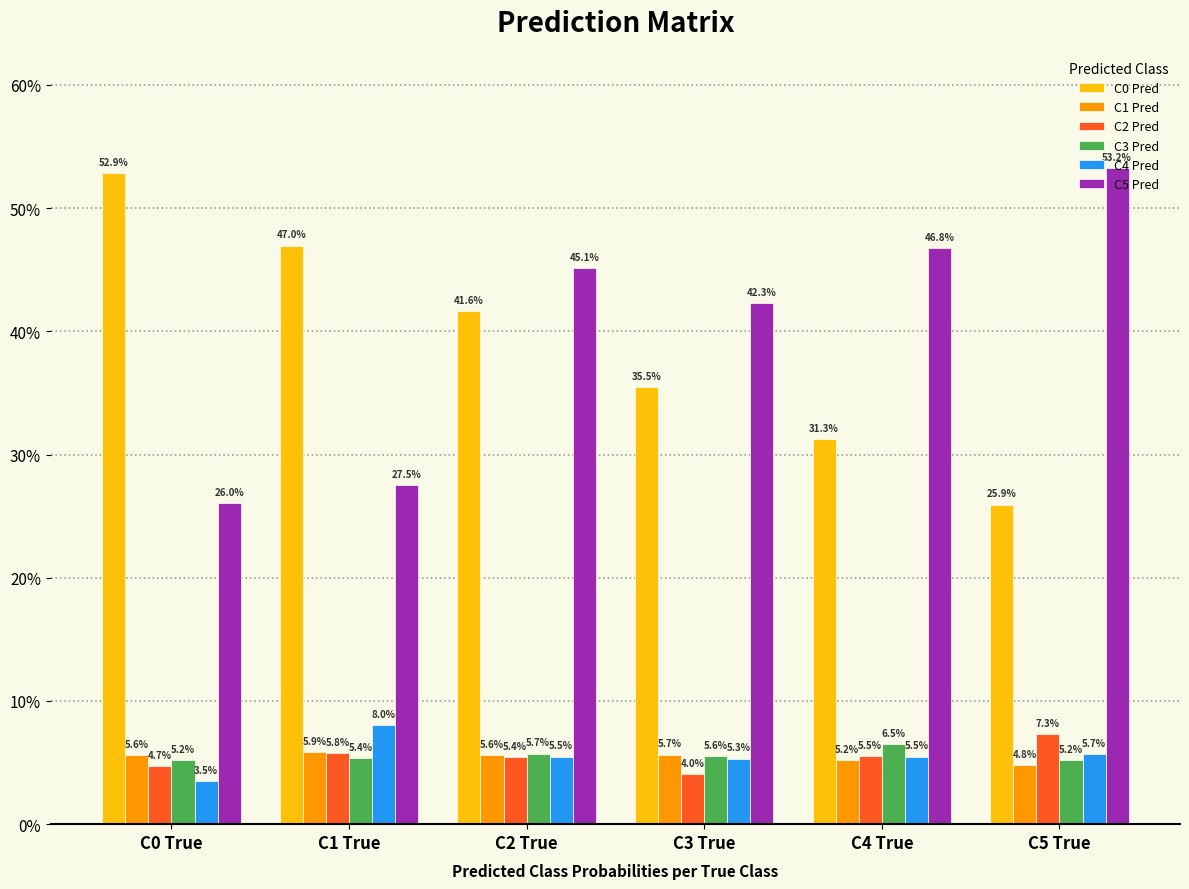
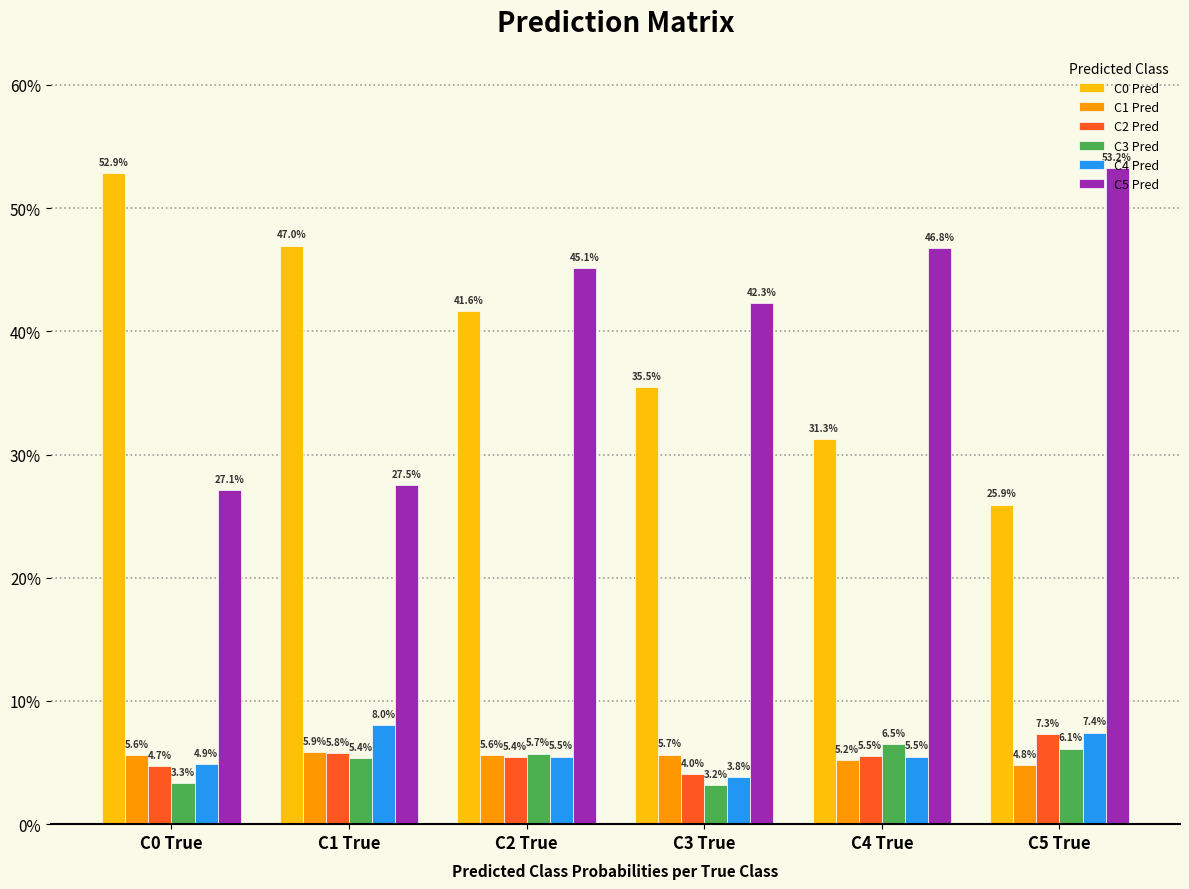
C3 Pred, C0 True: 5.2% -> 3.3%
C4 Pred, C0 True: 3.5% -> 4.9%
C5 Pred, C0 True: 26.0% -> 27.1%
C3 Pred, C3 True: 5.6% -> 3.2%
C4 Pred, C3 True: 5.3% -> 3.8%
C3 Pred, C5 True: 5.2% -> 6.1%
C4 Pred, C5 True: 5.7% -> 7.4%
